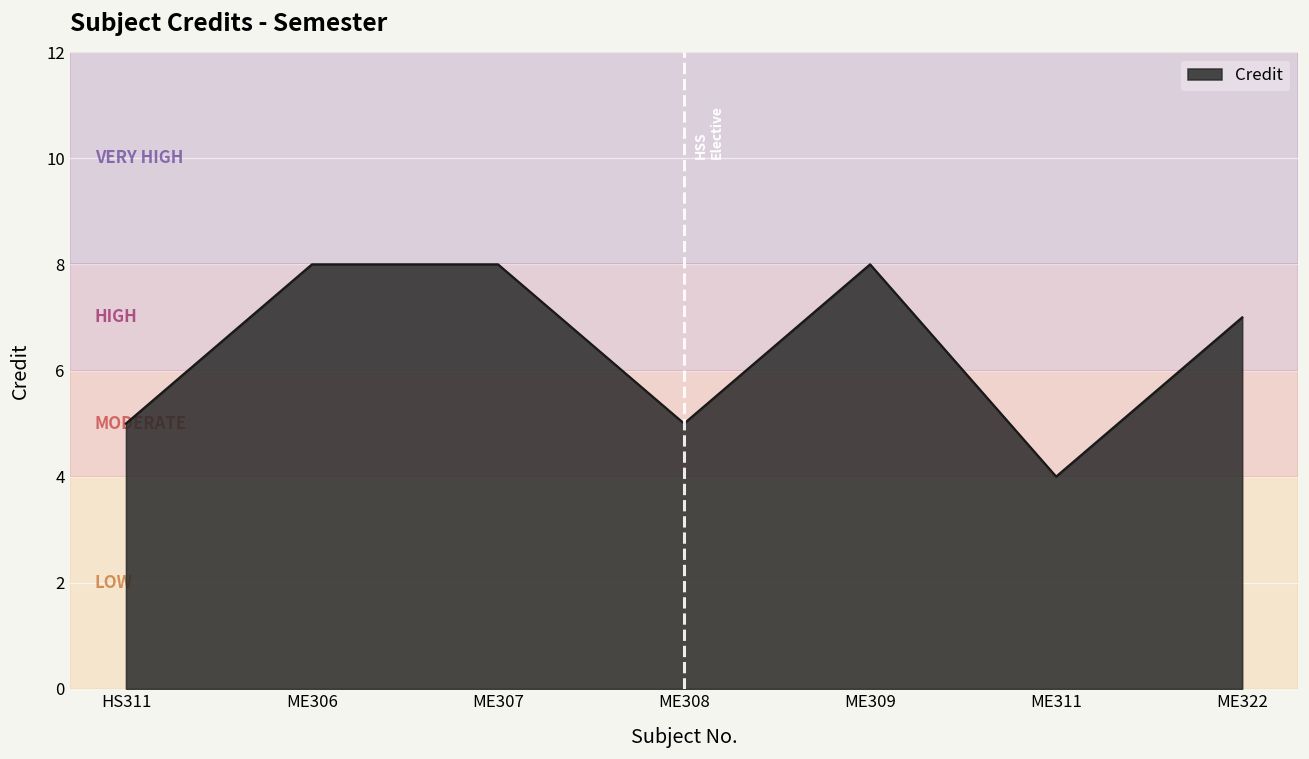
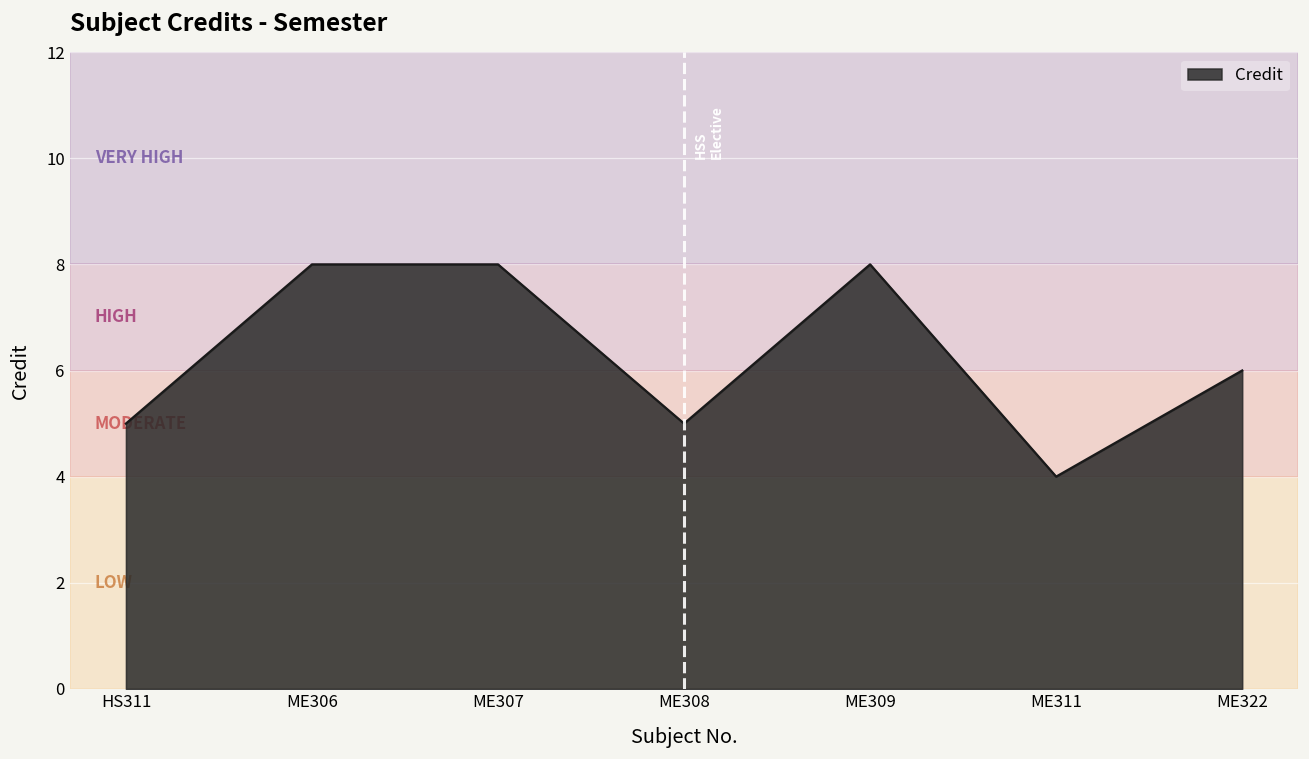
ME322: 7 -> 6
